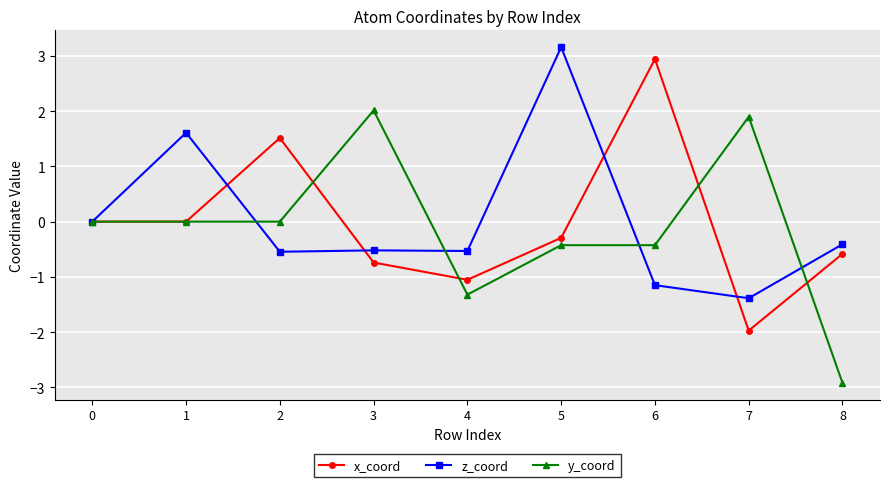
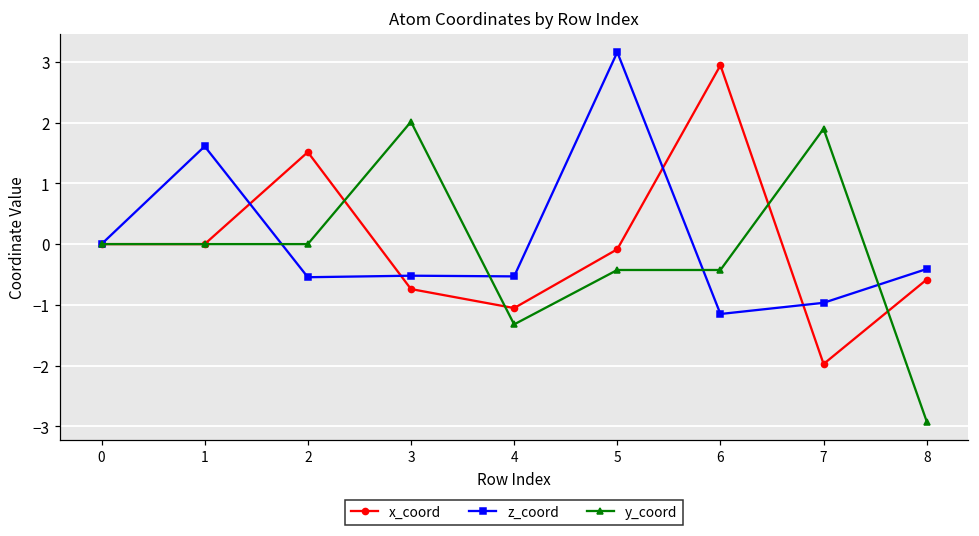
x_coord, 5: -0.3 -> -0.1
z_coord, 7: -1.4 -> -1.0
